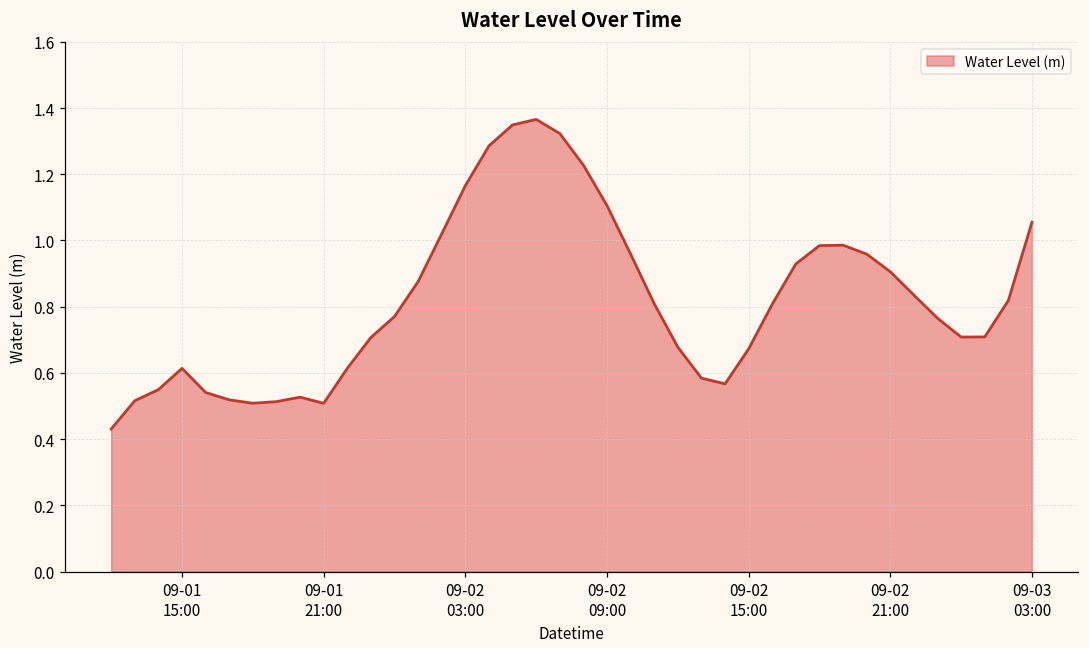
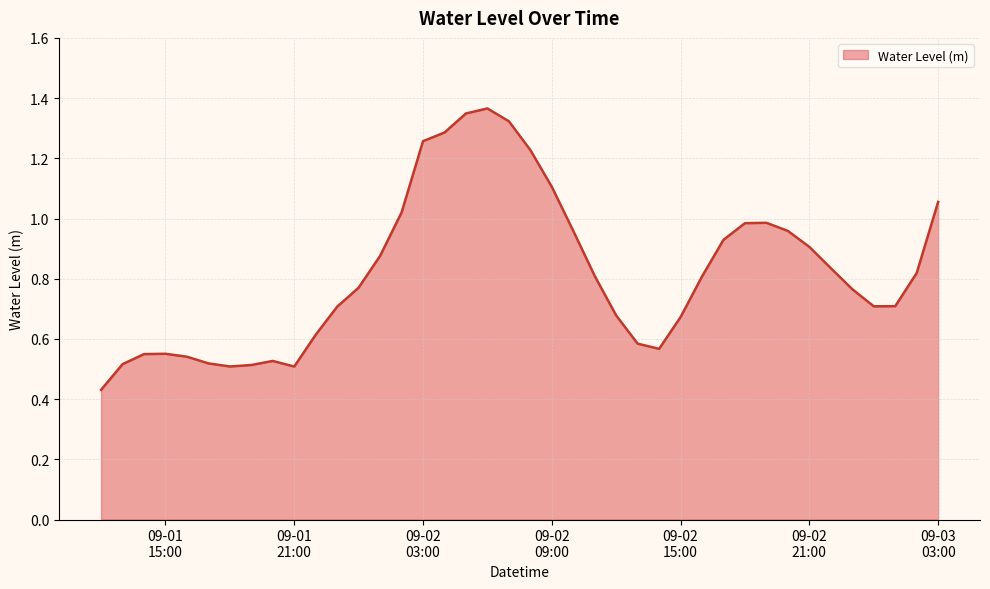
09-01 15:00: 0.61 -> 0.55
09-02 03:00: 1.17 -> 1.26
